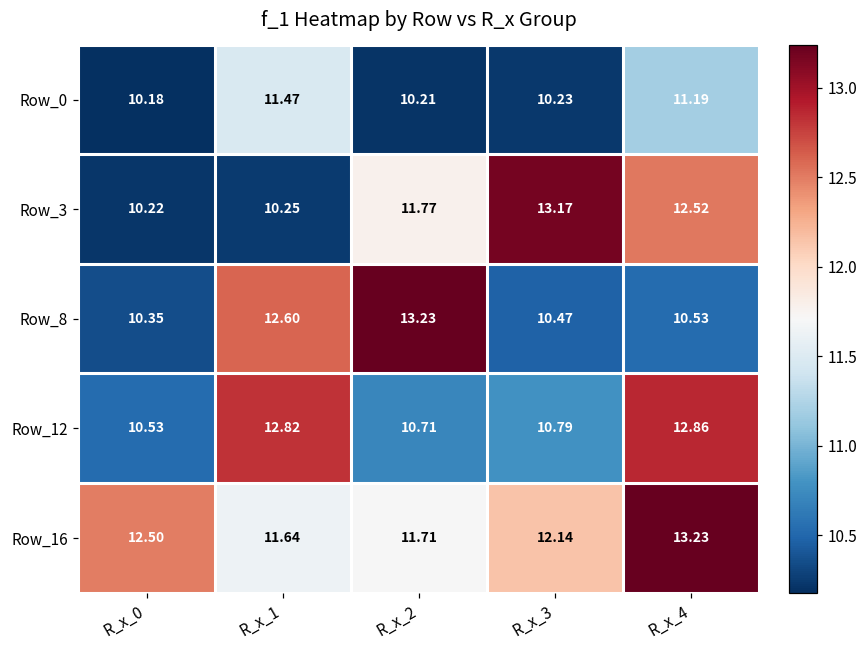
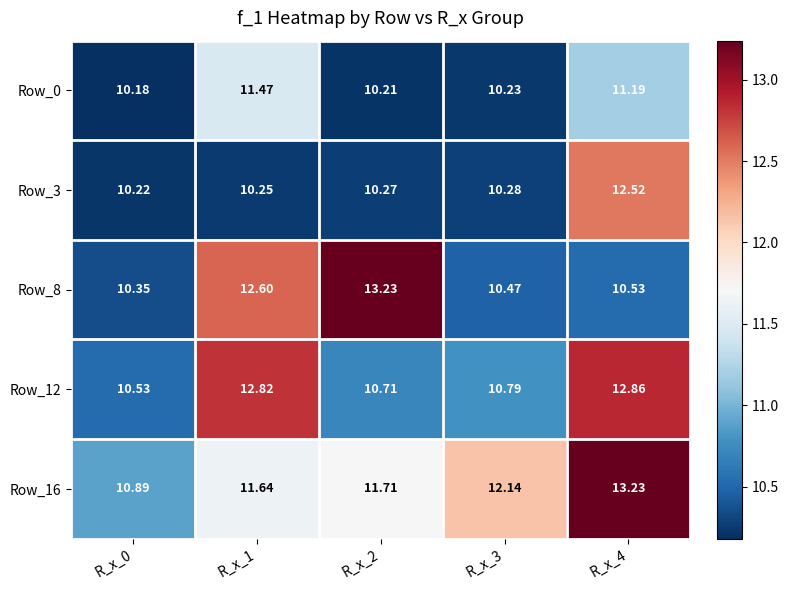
Row_3, R_x_2: 11.77 -> 10.27
Row_3, R_x_3: 13.17 -> 10.28
Row_16, R_x_0: 12.50 -> 10.89
